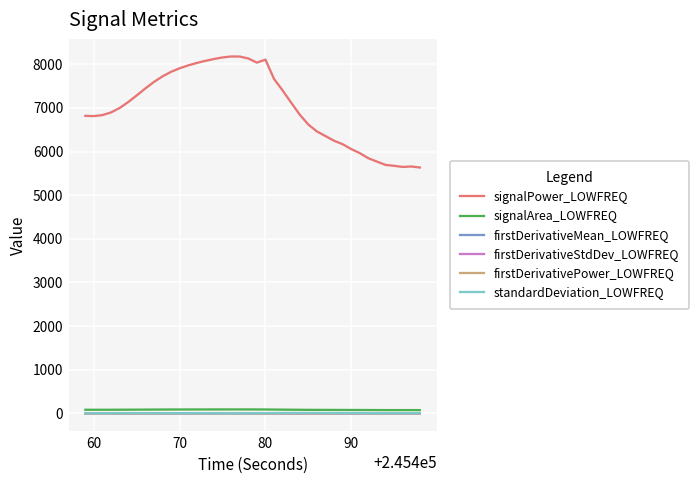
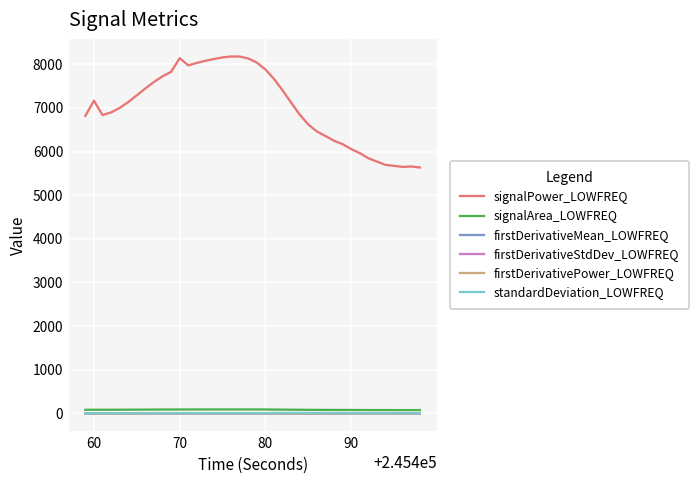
signalPower_LOWFREQ, 60: 6800 -> 7200
signalPower_LOWFREQ, 70: 7900 -> 8100
signalPower_LOWFREQ, 80: 8100 -> 7900
